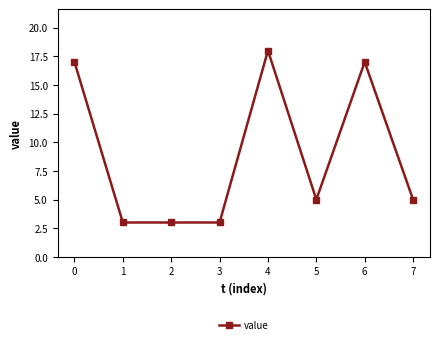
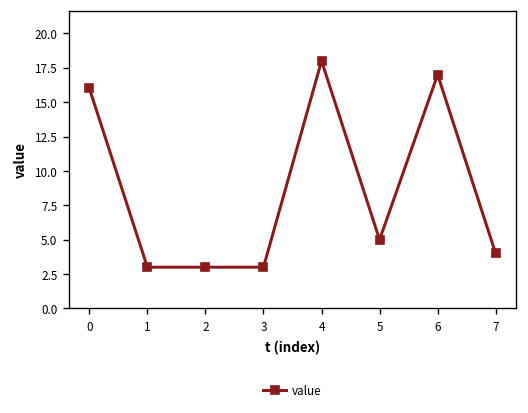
0: 17 -> 16
7: 5 -> 4
